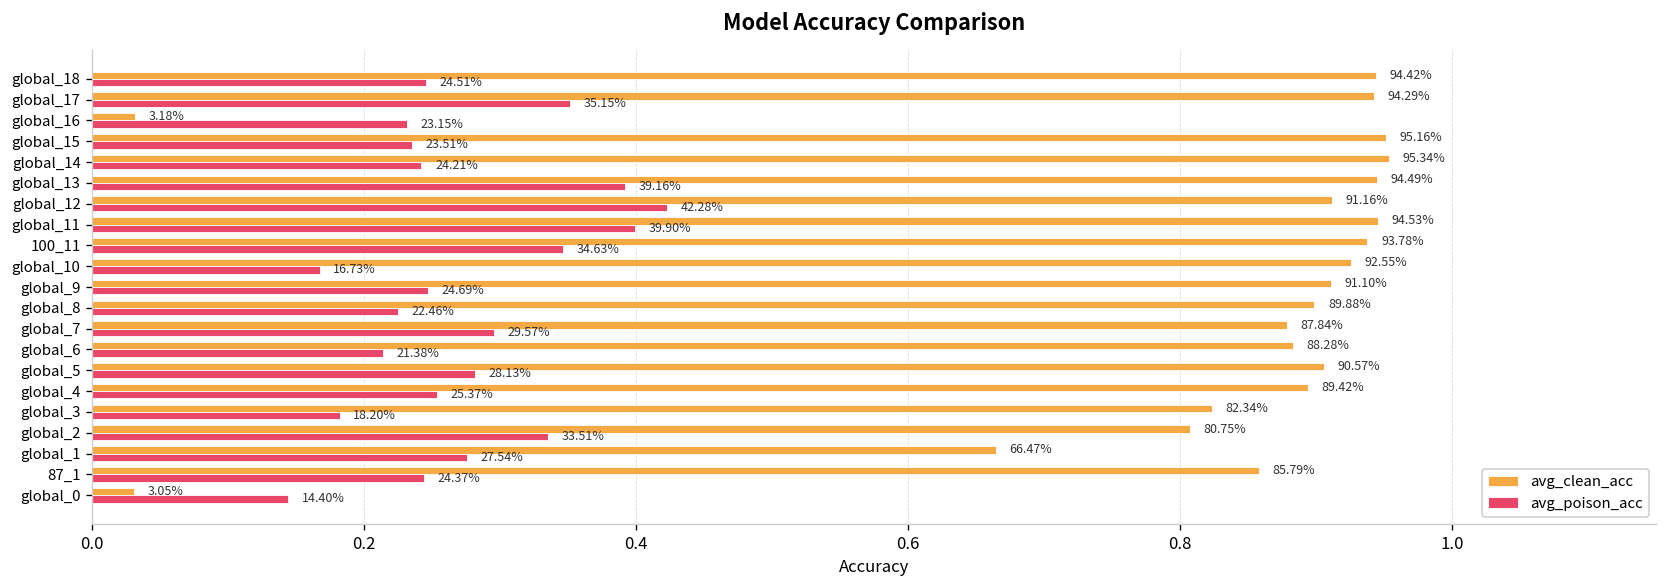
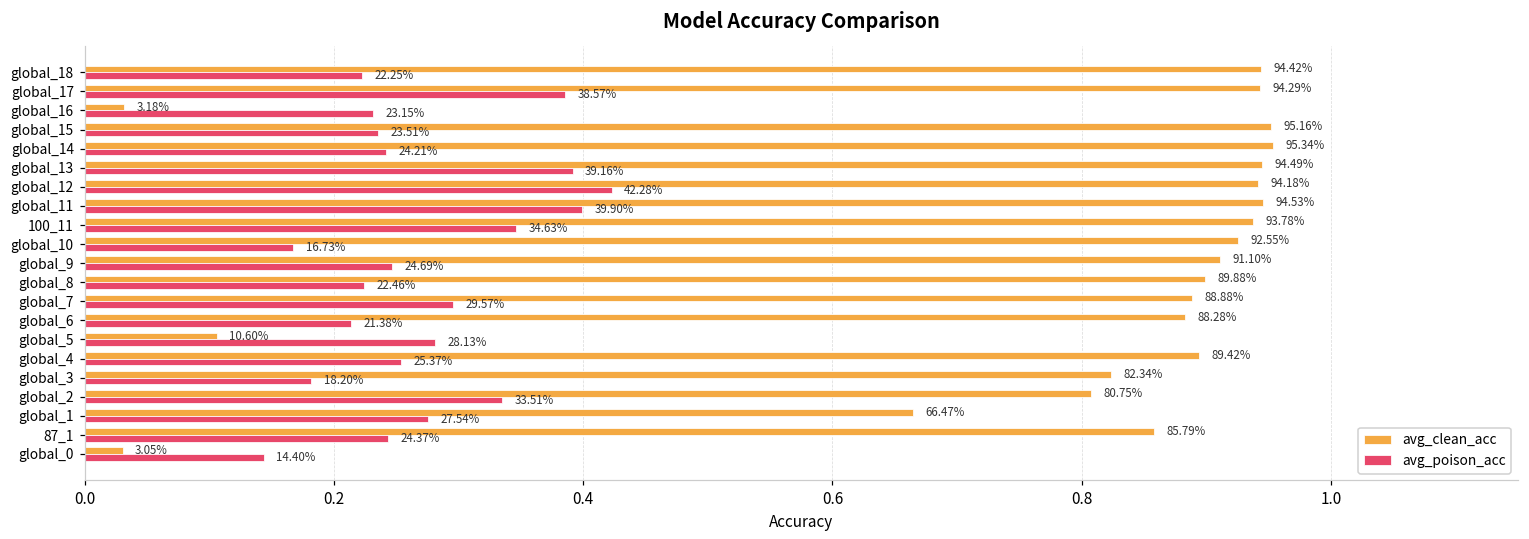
avg_poison_acc, global_18: 24.51% -> 22.25%
avg_poison_acc, global_17: 35.15% -> 38.57%
avg_clean_acc, global_12: 91.16% -> 94.18%
avg_clean_acc, global_7: 87.84% -> 88.88%
avg_clean_acc, global_5: 90.57% -> 10.60%
